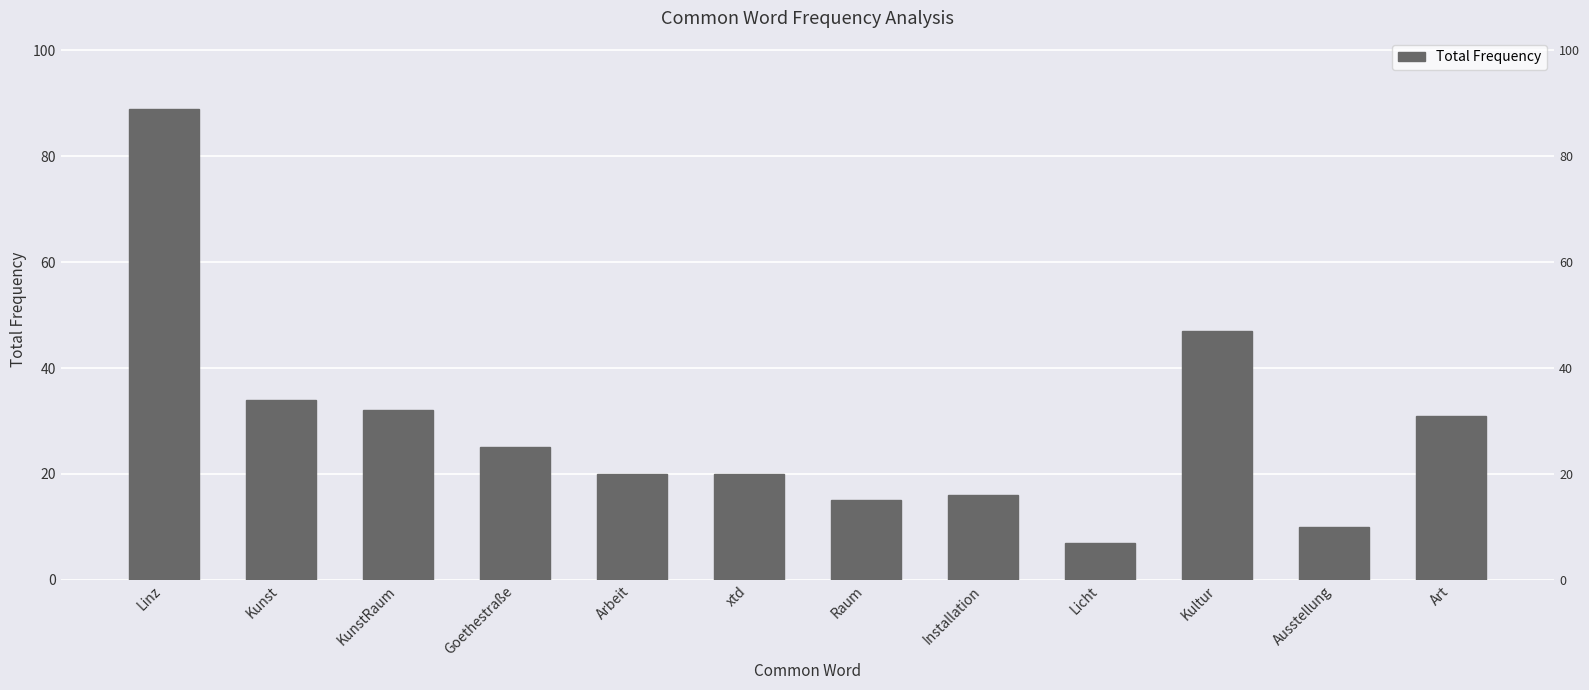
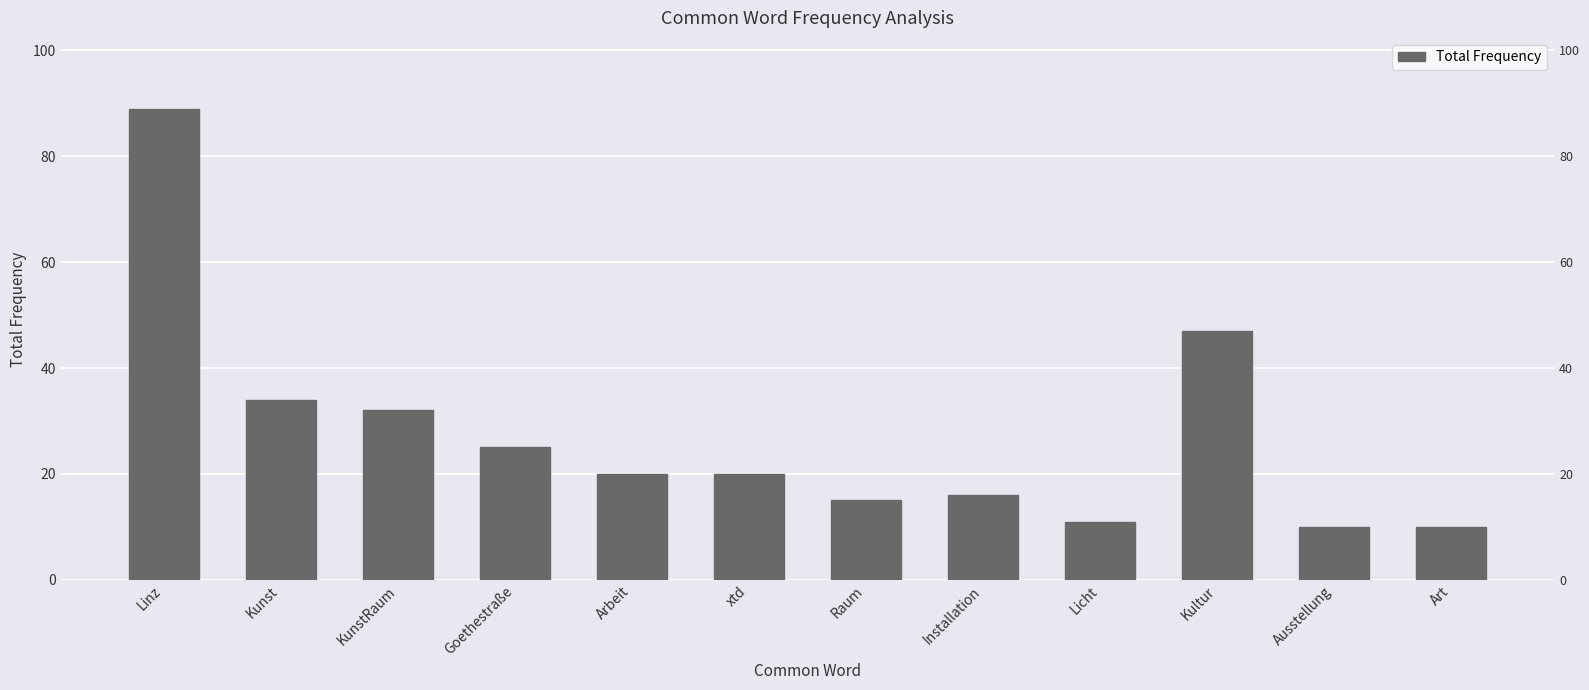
Licht: 7 -> 11
Art: 31 -> 10
